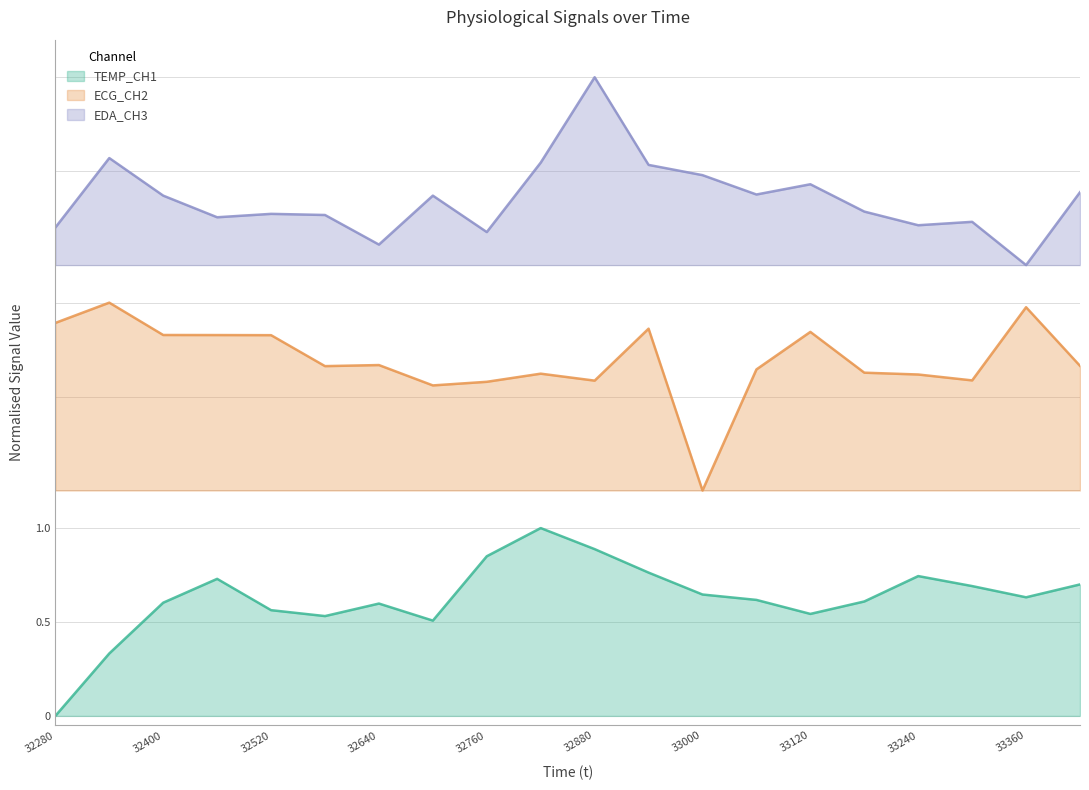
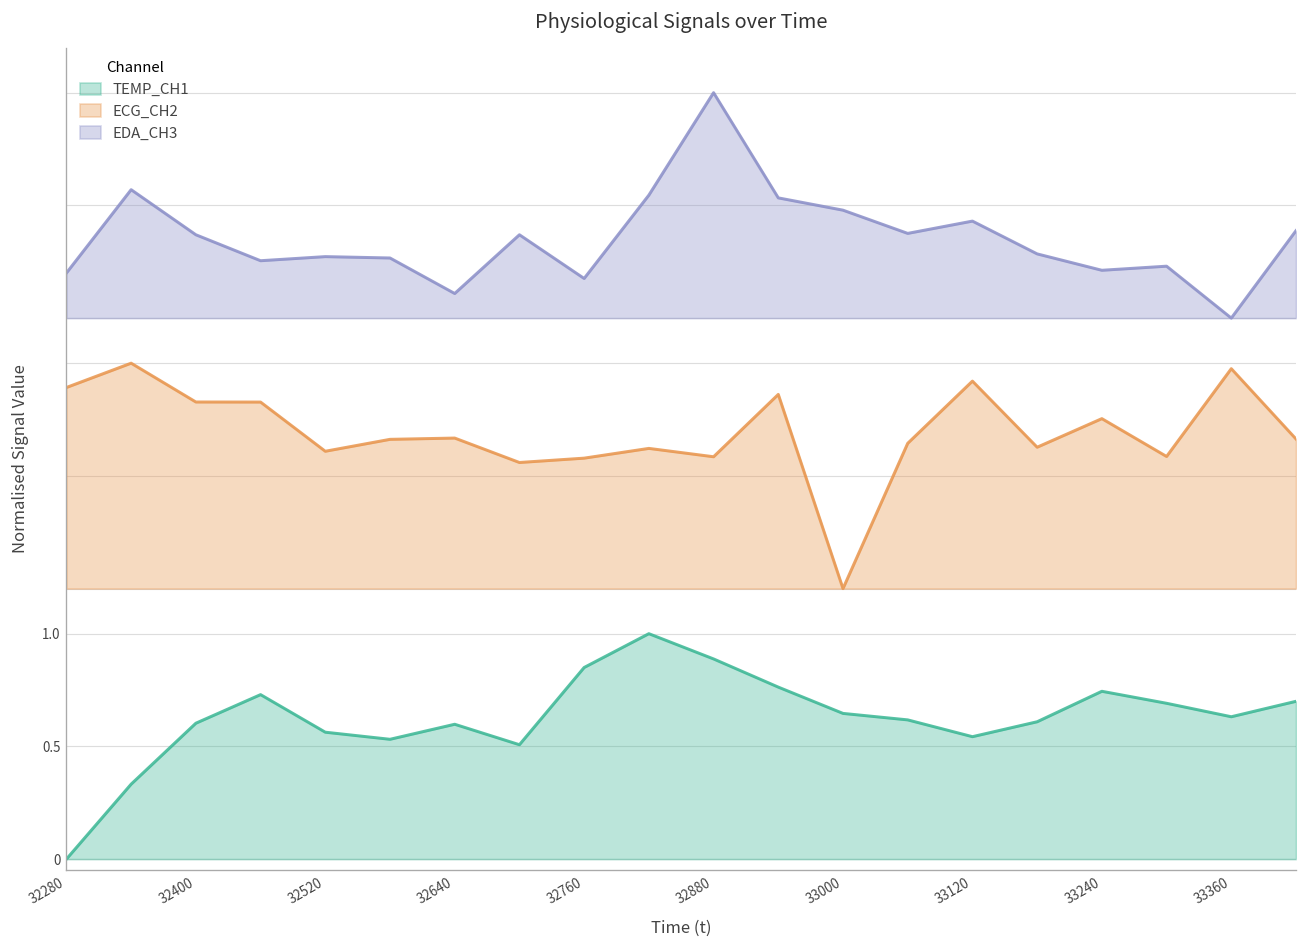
ECG_CH2, 32520: 2.03 -> 1.81
ECG_CH2, 33120: 2.04 -> 2.12
ECG_CH2, 33240: 1.82 -> 1.95
